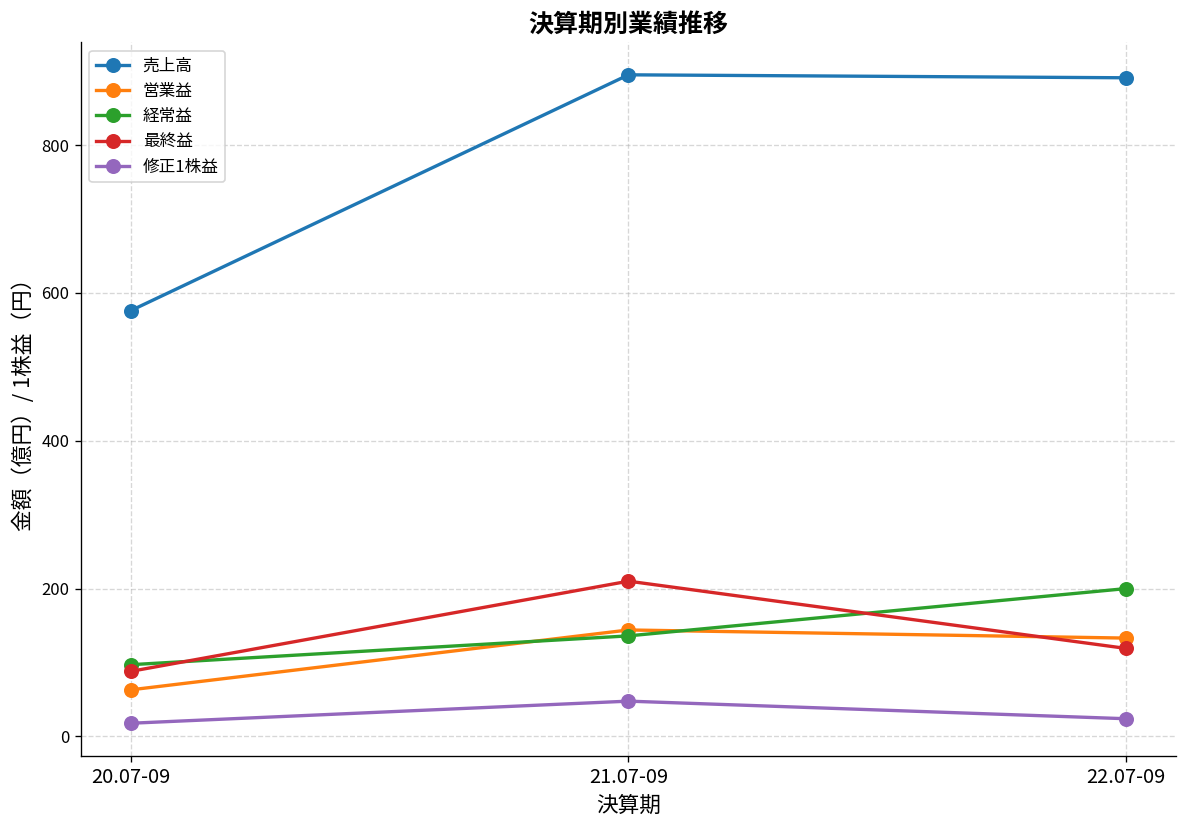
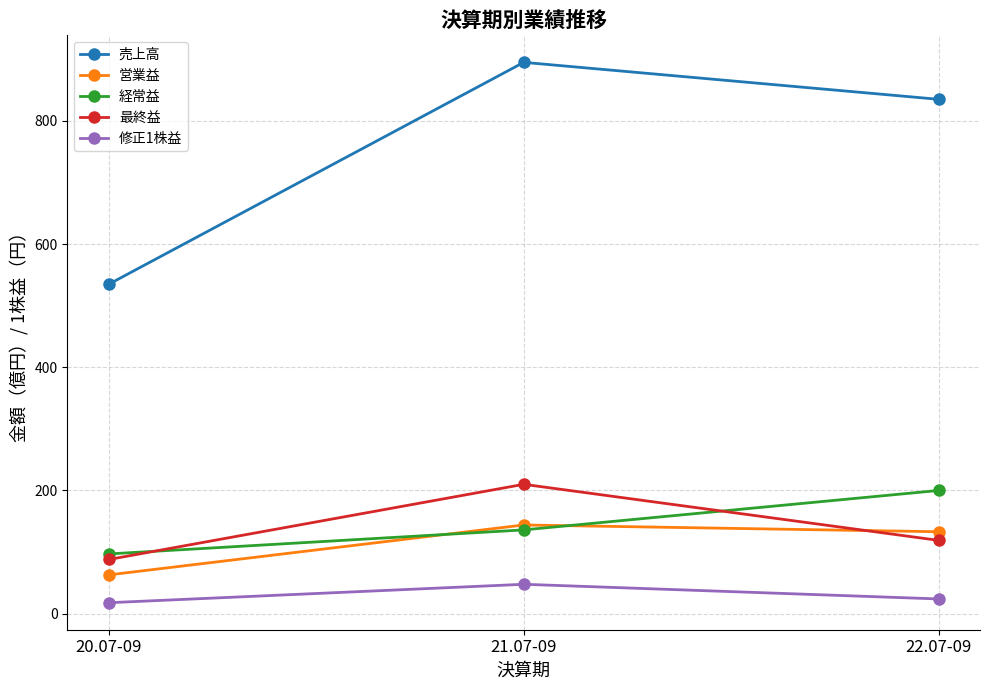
売上高, 20.07-09: 580 -> 540
売上高, 22.07-09: 890 -> 840
